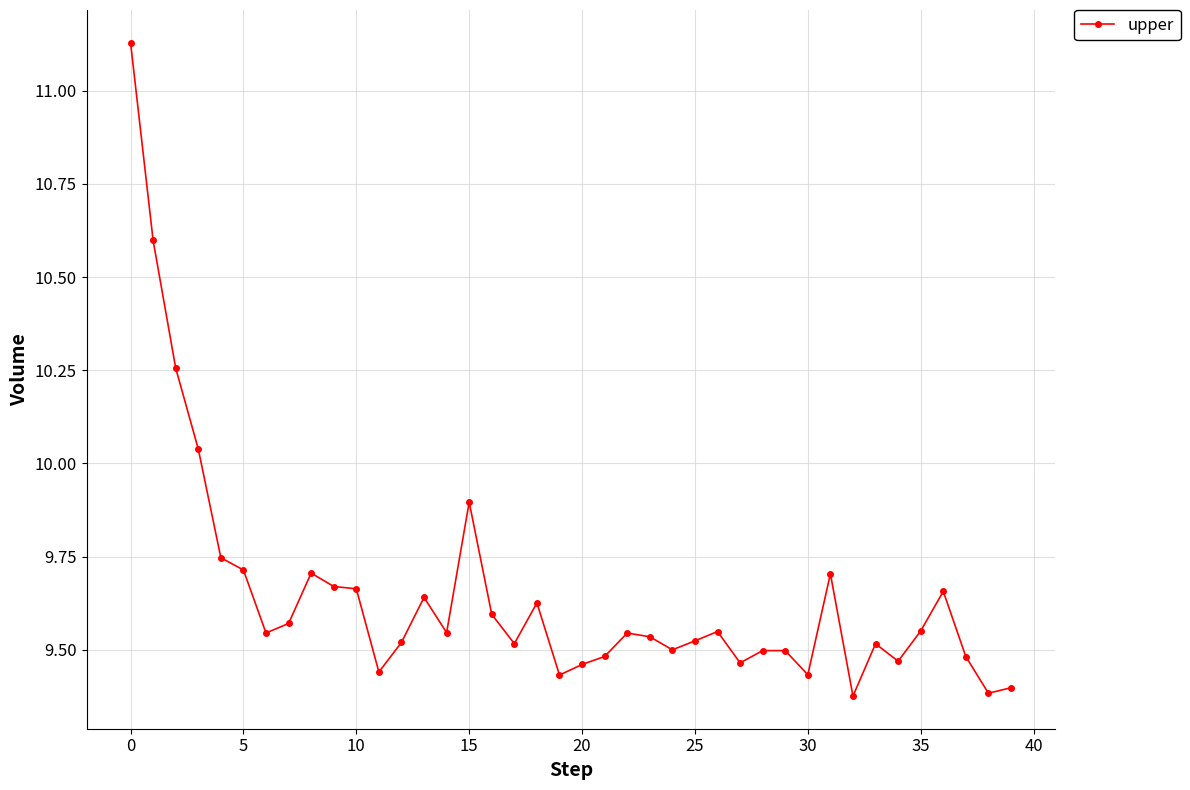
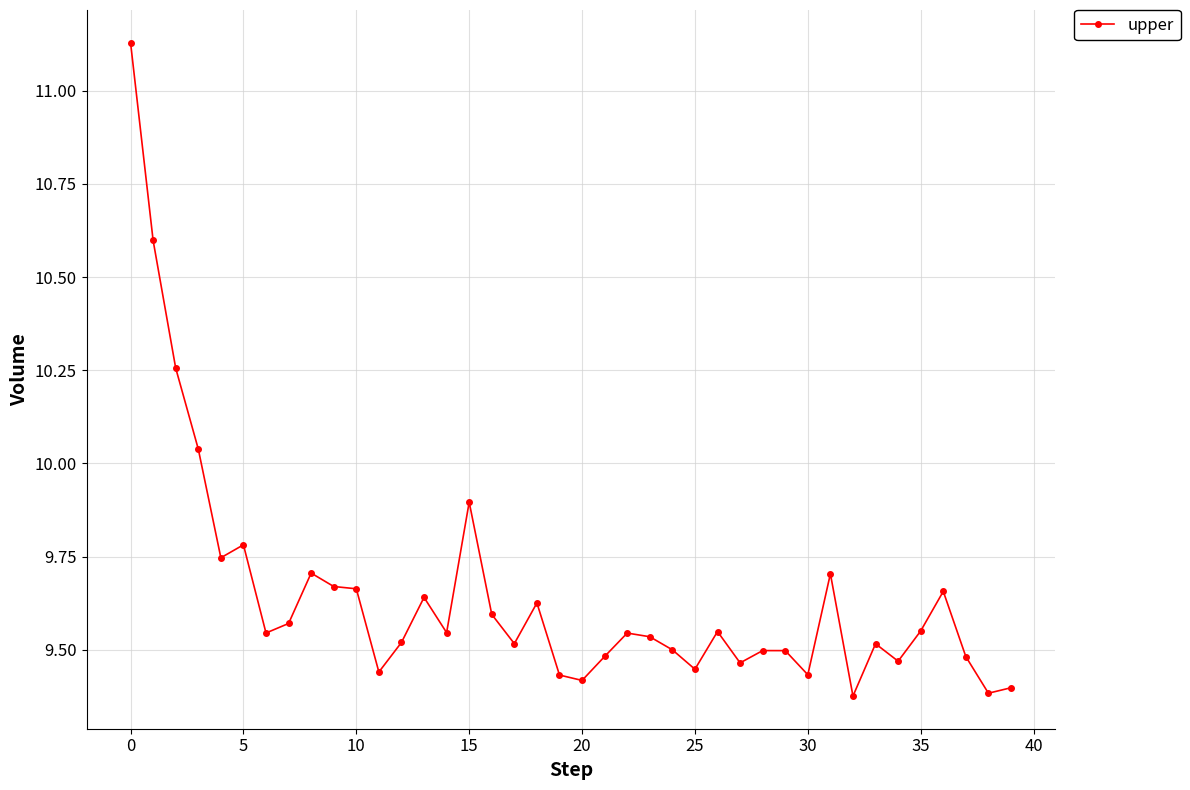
5: 9.71 -> 9.78
20: 9.46 -> 9.42
25: 9.52 -> 9.45
